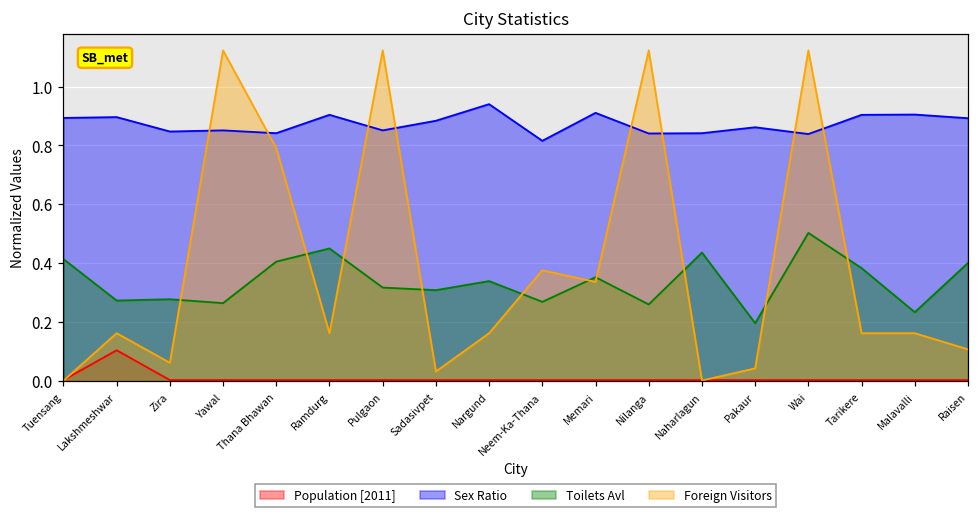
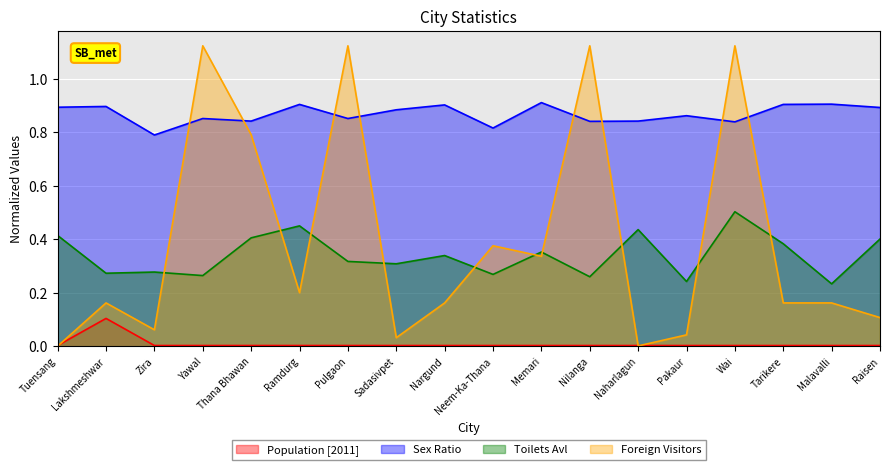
Sex Ratio, Zira: 0.85 -> 0.79
Foreign Visitors, Ramdurg: 0.16 -> 0.20
Sex Ratio, Nargund: 0.94 -> 0.90
Toilets Avl, Pakaur: 0.20 -> 0.24
